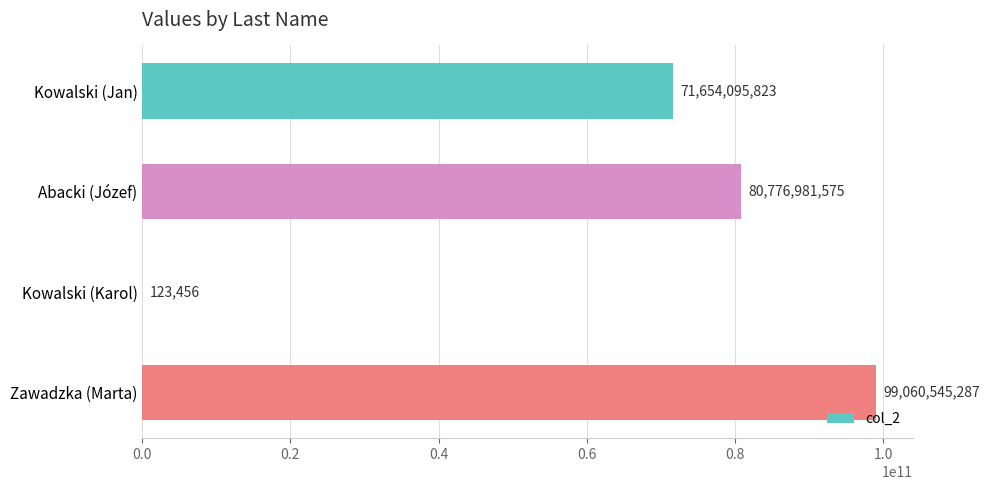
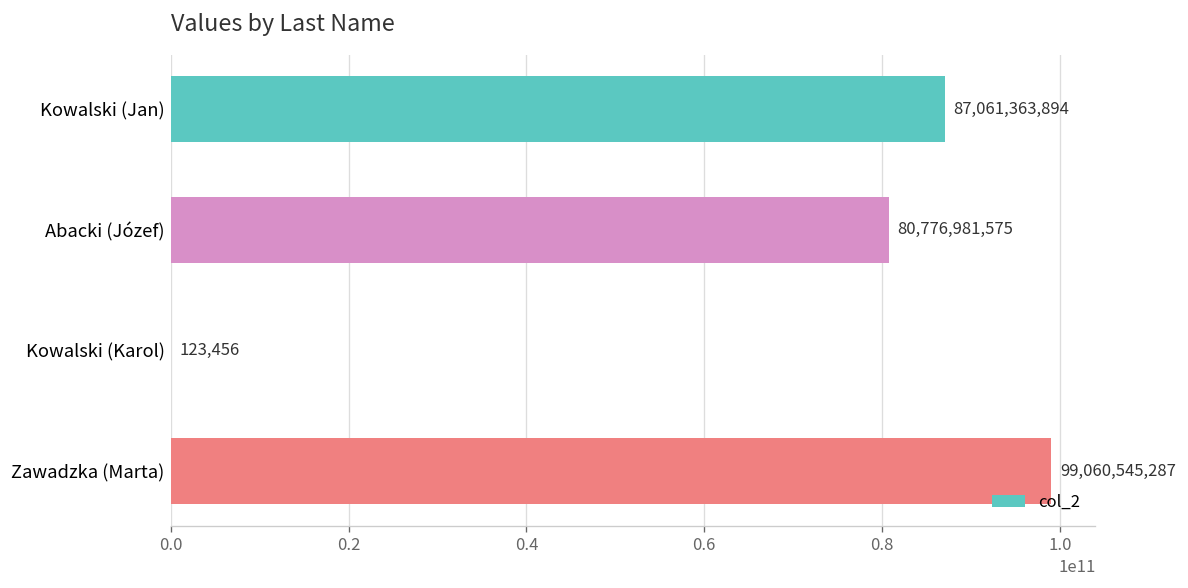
Kowalski (Jan): 71,654,095,823 -> 87,061,363,894
